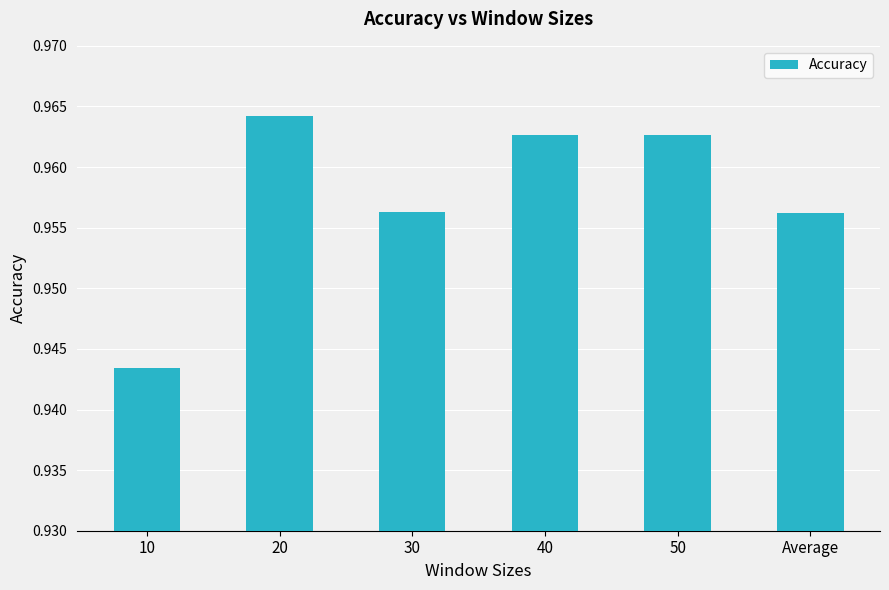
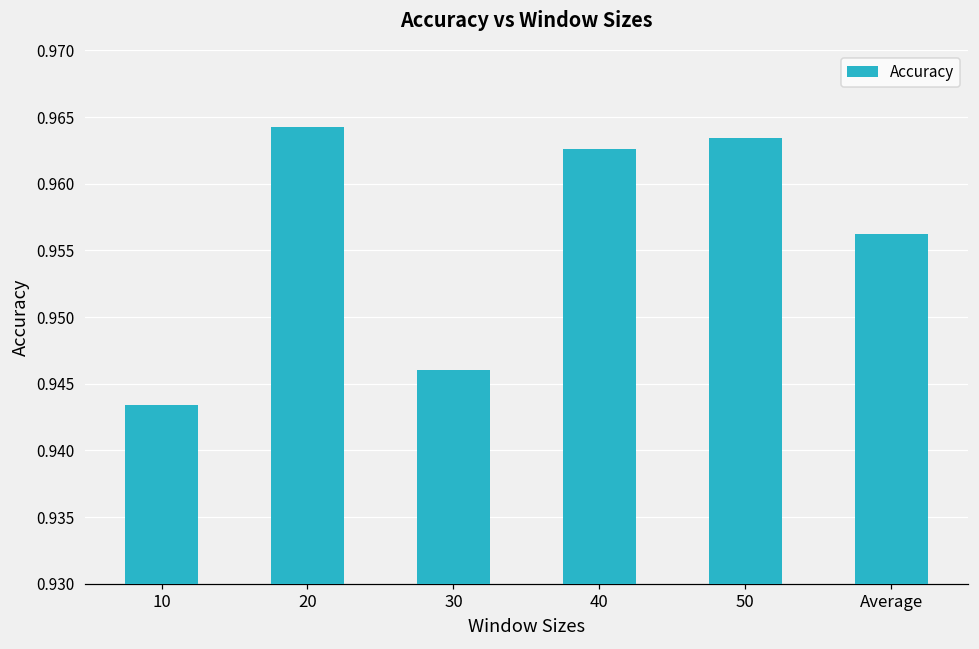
30: 0.9563 -> 0.9460
50: 0.9627 -> 0.9634
